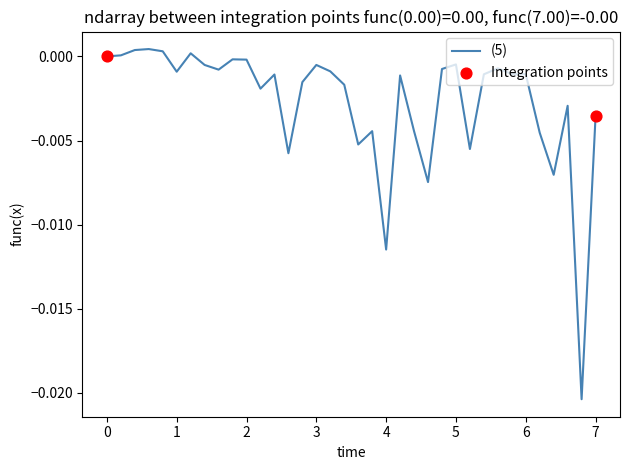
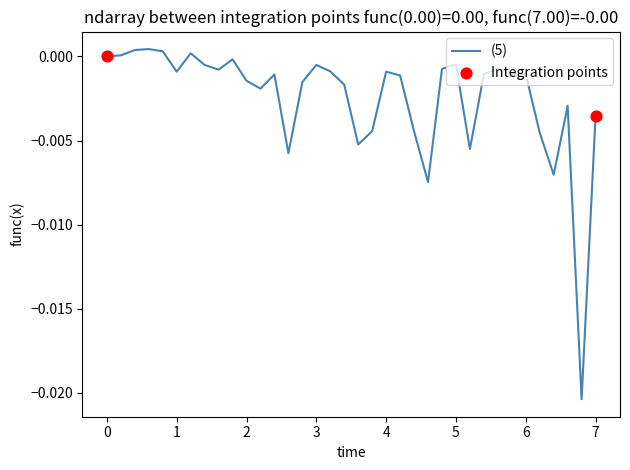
(5), 2: -0.0002 -> -0.0014
(5), 4: -0.0115 -> -0.0009
